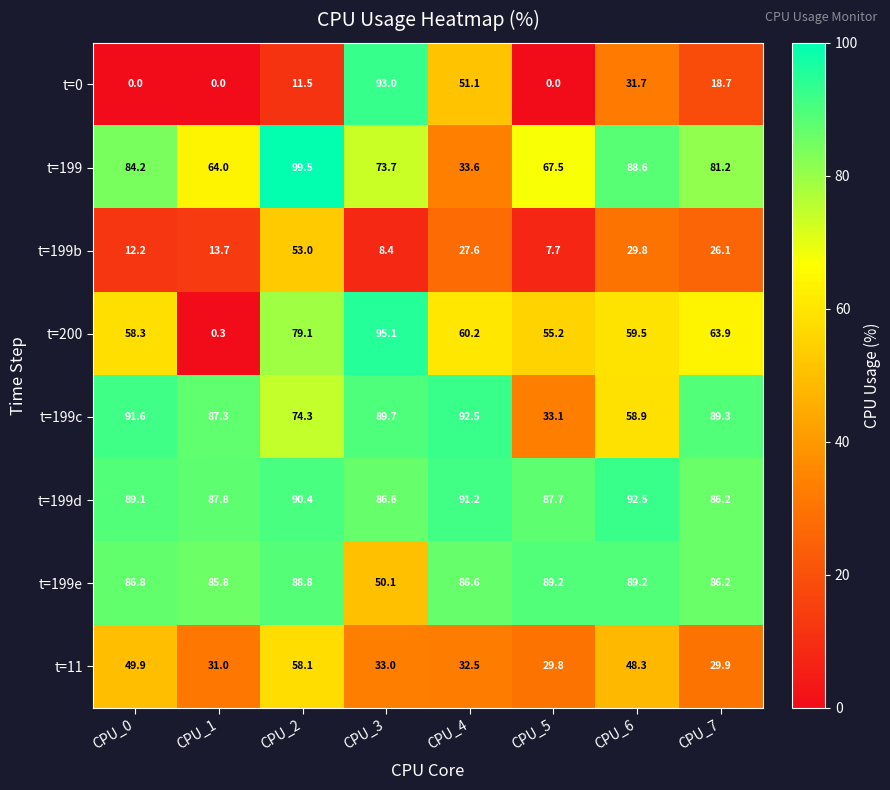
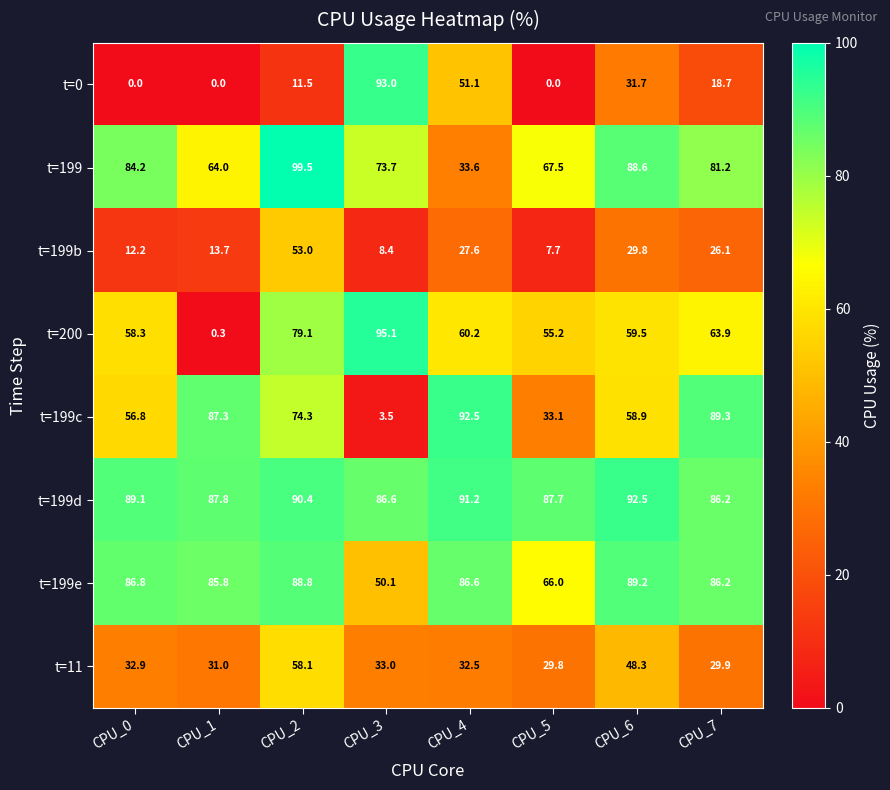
t=199c, CPU_0: 91.6 -> 56.8
t=199c, CPU_3: 89.7 -> 3.5
t=199e, CPU_5: 89.2 -> 66.0
t=11, CPU_0: 49.9 -> 32.9
